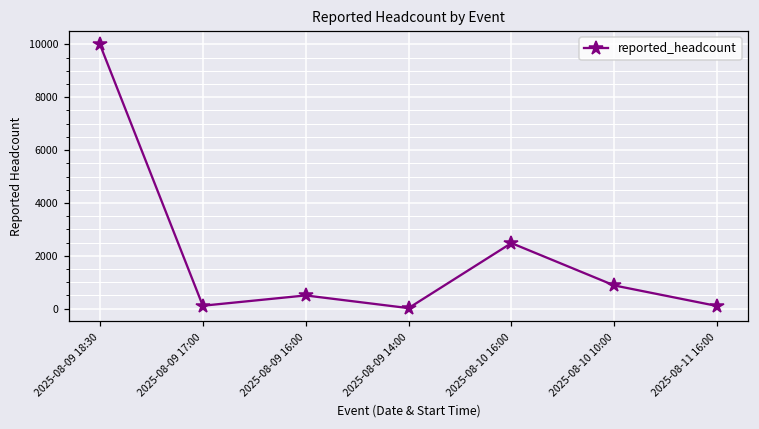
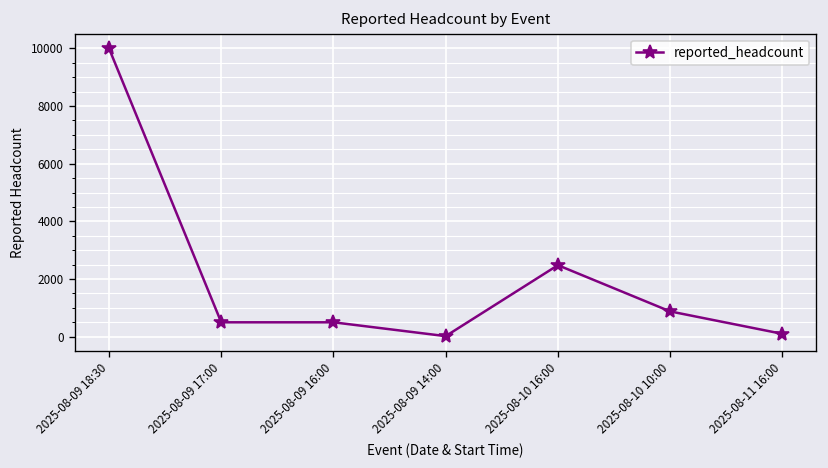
2025-08-09 17:00: 100 -> 500
